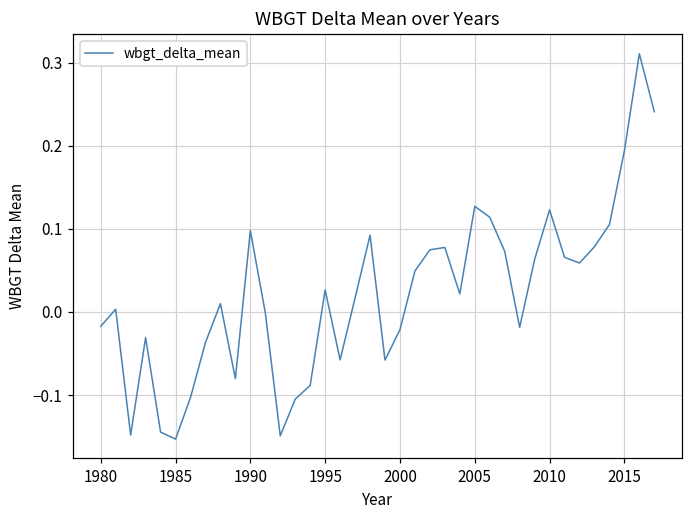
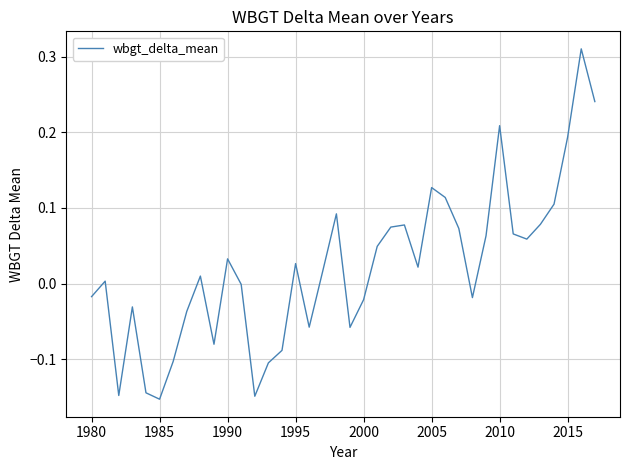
1990: 0.10 -> 0.03
2010: 0.12 -> 0.21
